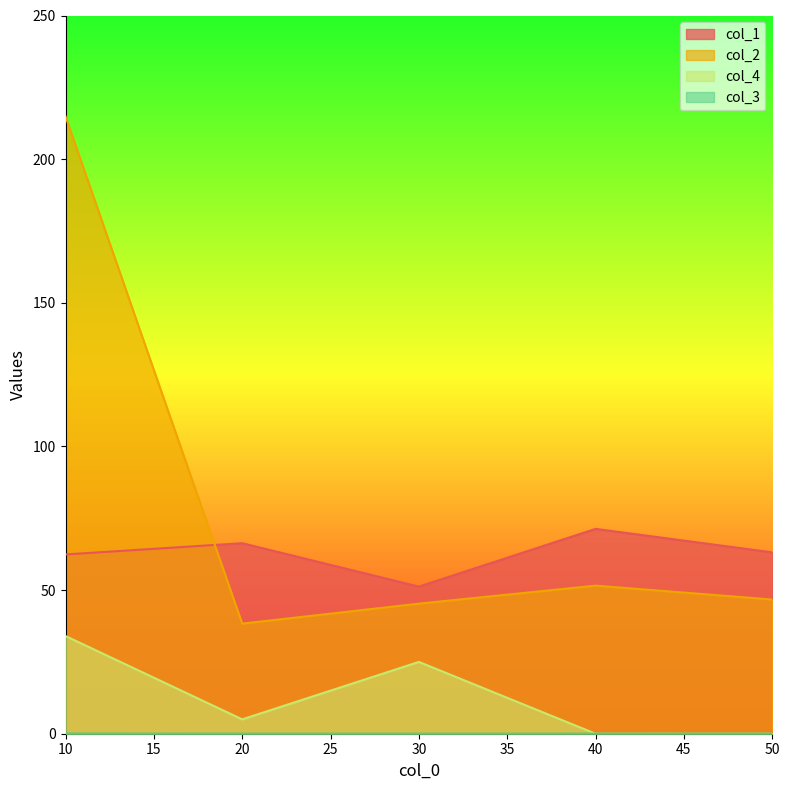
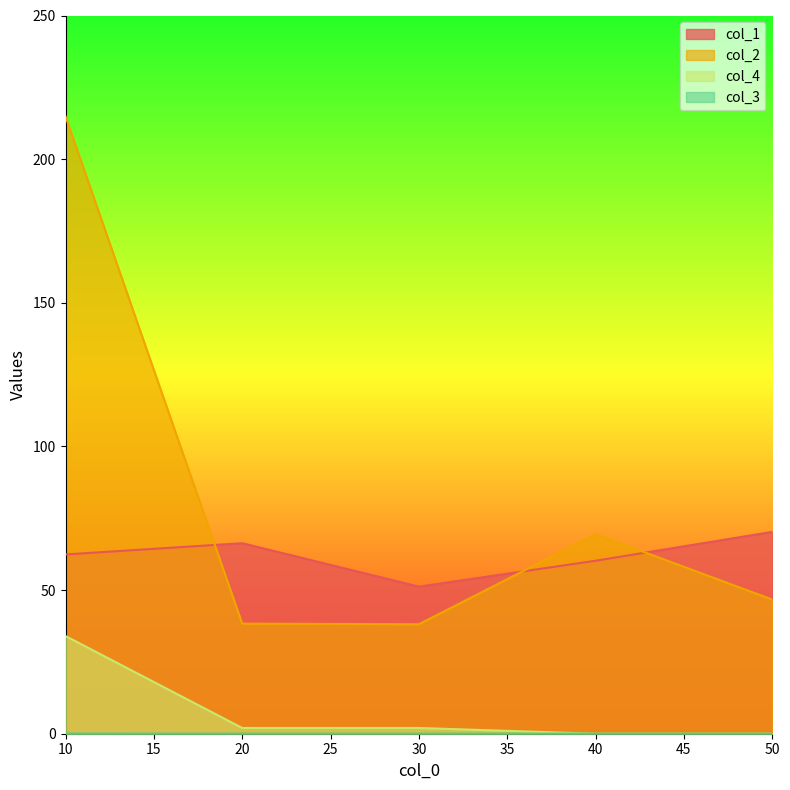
col_4, 20: 5 -> 2
col_2, 30: 45 -> 38
col_4, 30: 25 -> 2
col_1, 40: 71 -> 60
col_2, 40: 52 -> 69
col_1, 50: 63 -> 70
